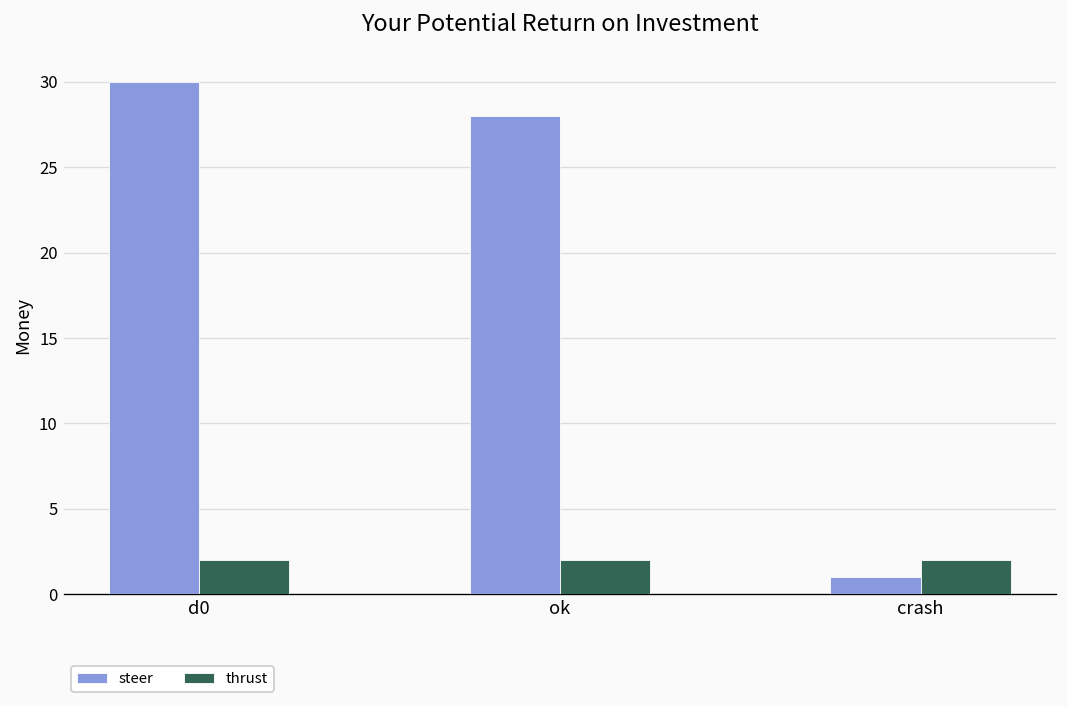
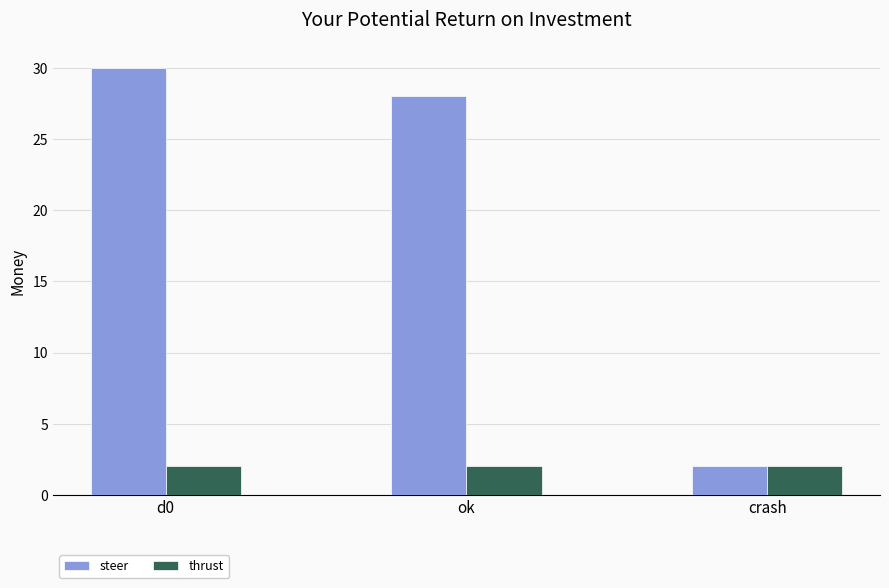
steer, crash: 1 -> 2
